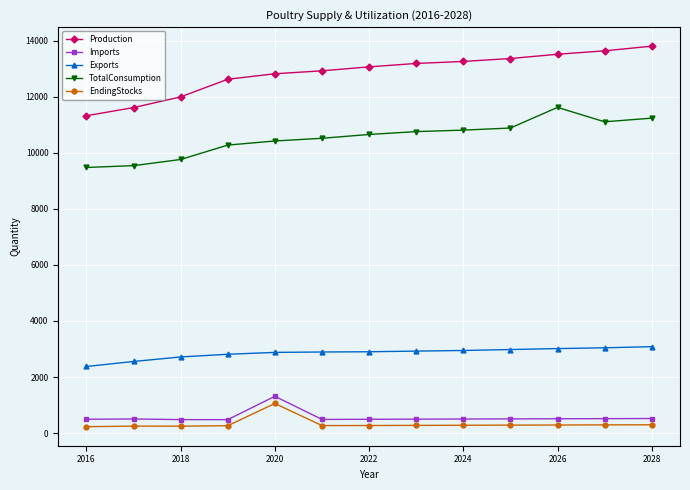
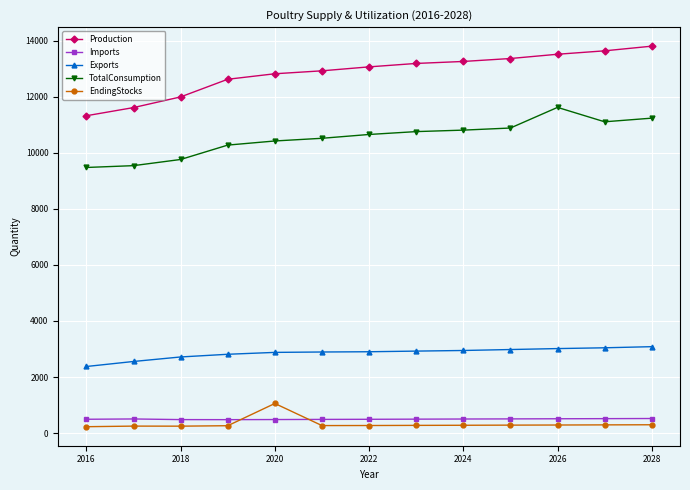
Imports, 2020: 1300 -> 500
